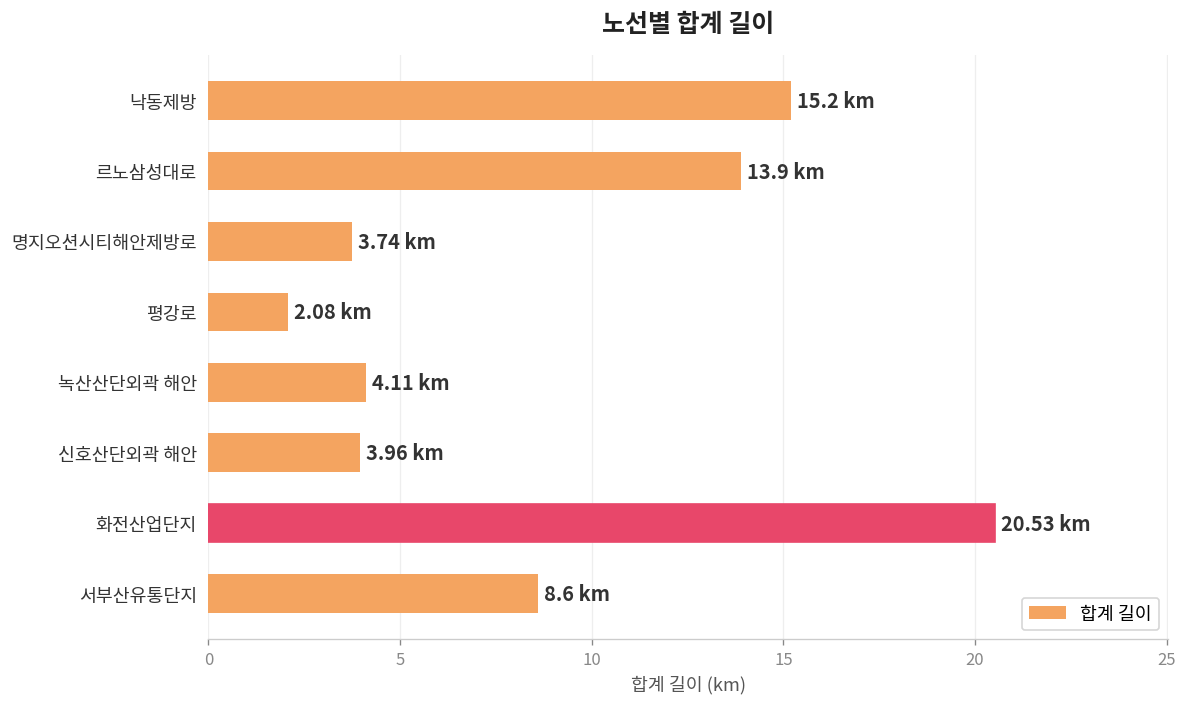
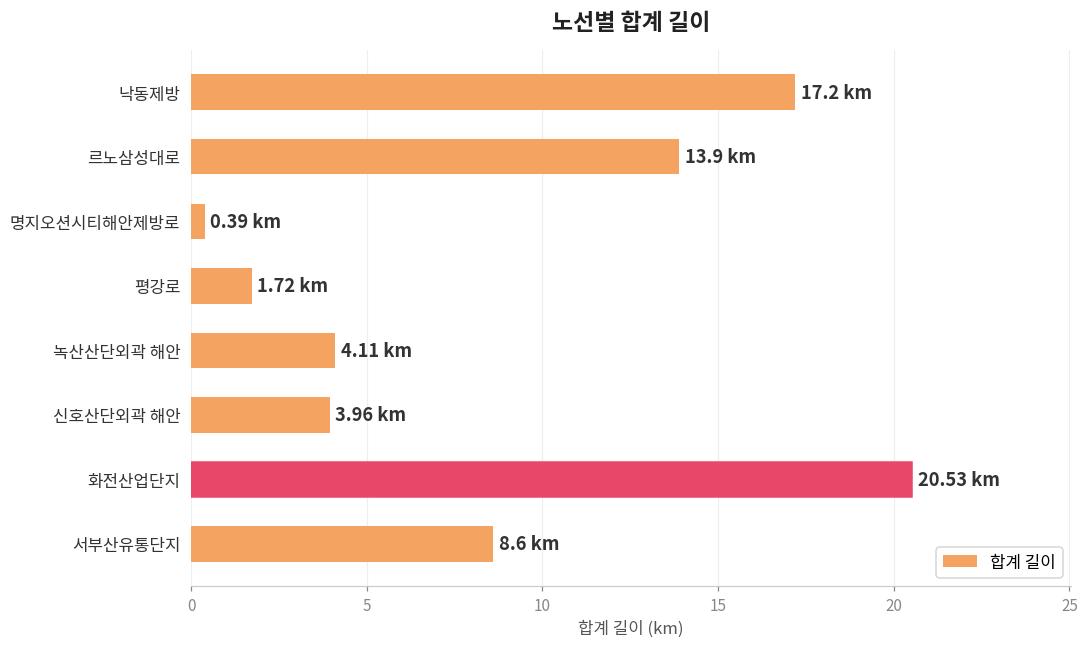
낙동제방: 15.2 -> 17.2
명지오션시티해안제방로: 3.74 -> 0.39
평강로: 2.08 -> 1.72
